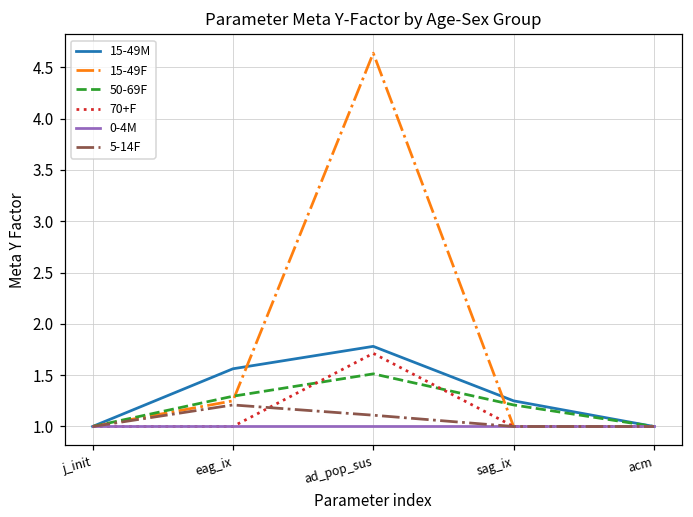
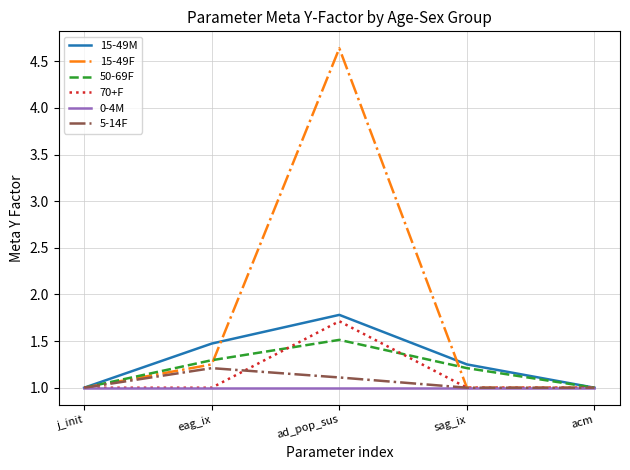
15-49M, eag_ix: 1.6 -> 1.5
